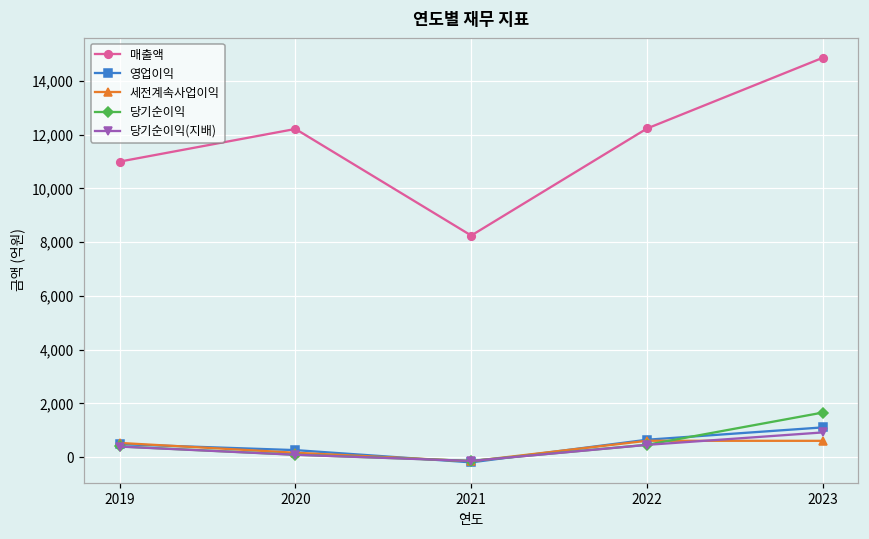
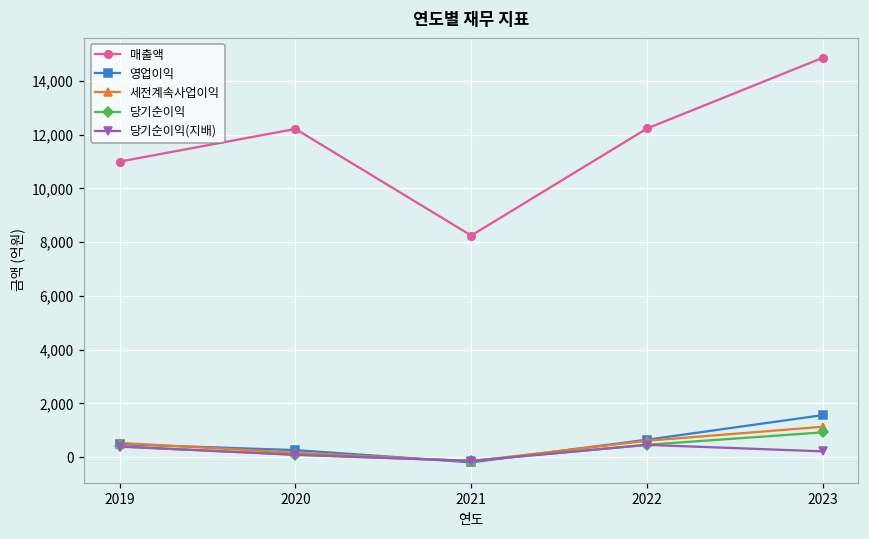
영업이익, 2023: 1,100 -> 1,600
세전계속사업이익, 2023: 600 -> 1,100
당기순이익, 2023: 1,700 -> 900
당기순이익(지배), 2023: 900 -> 200
